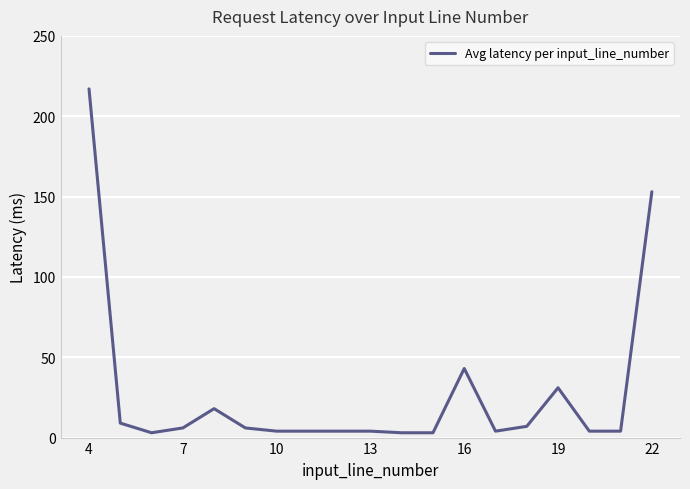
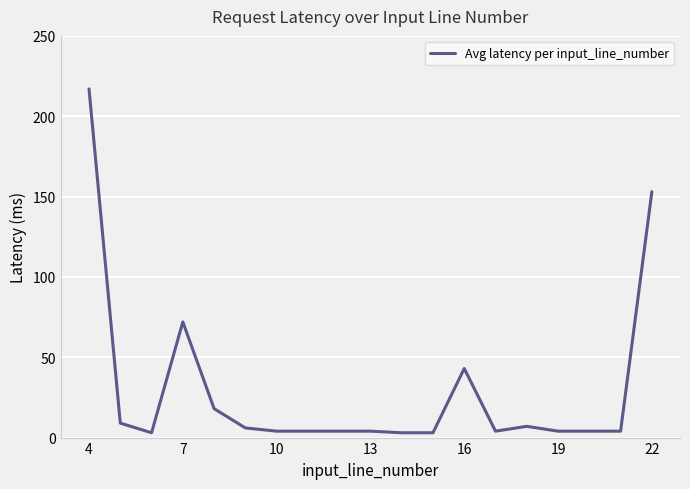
7: 6 -> 72
19: 31 -> 4
